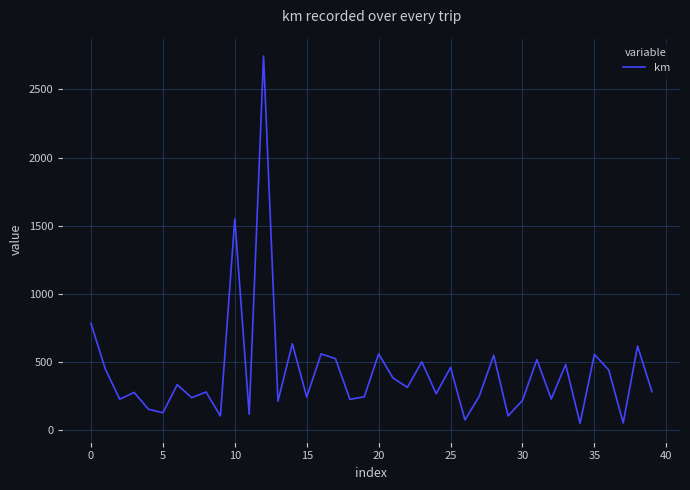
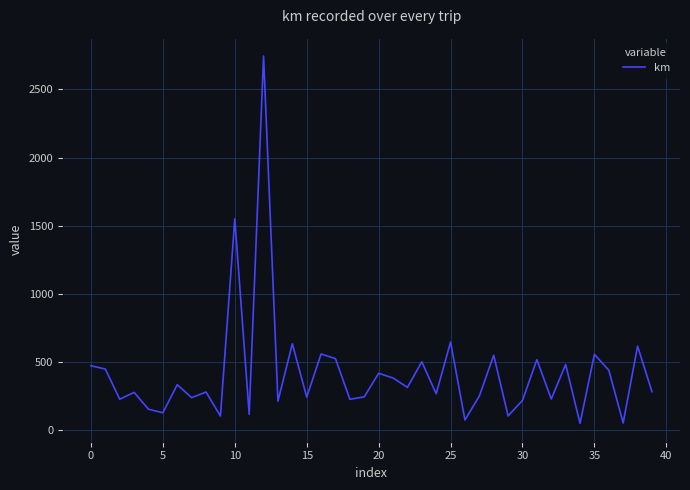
0: 780 -> 470
20: 560 -> 420
25: 460 -> 650
